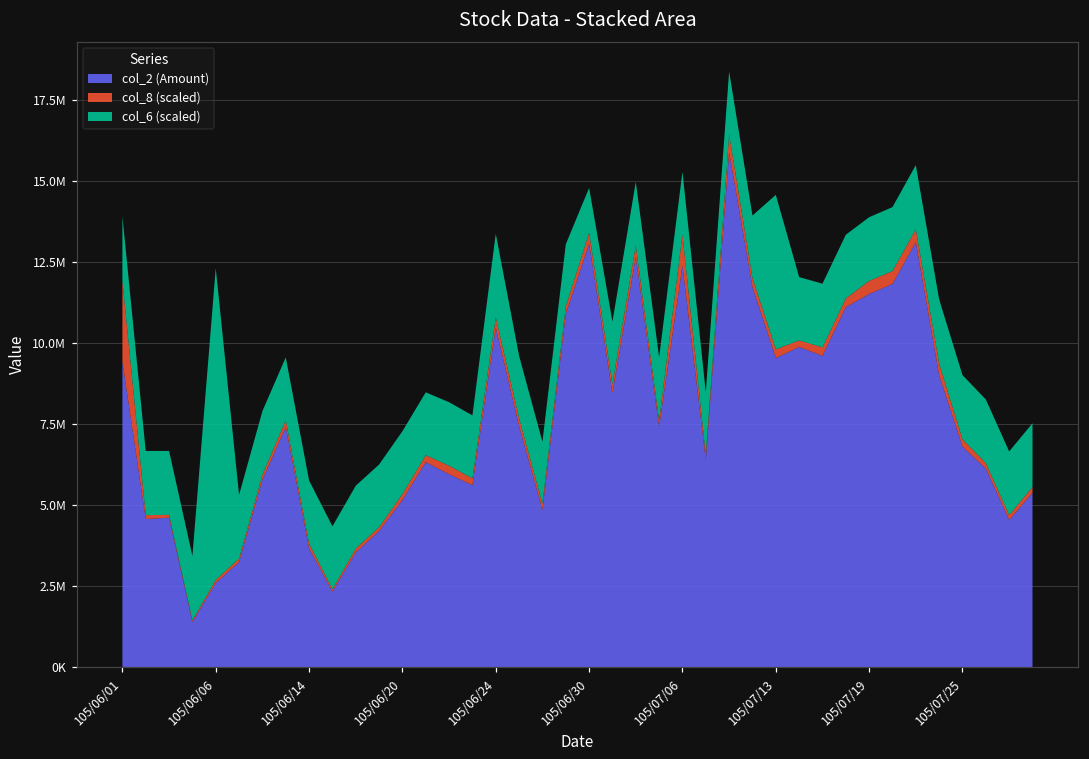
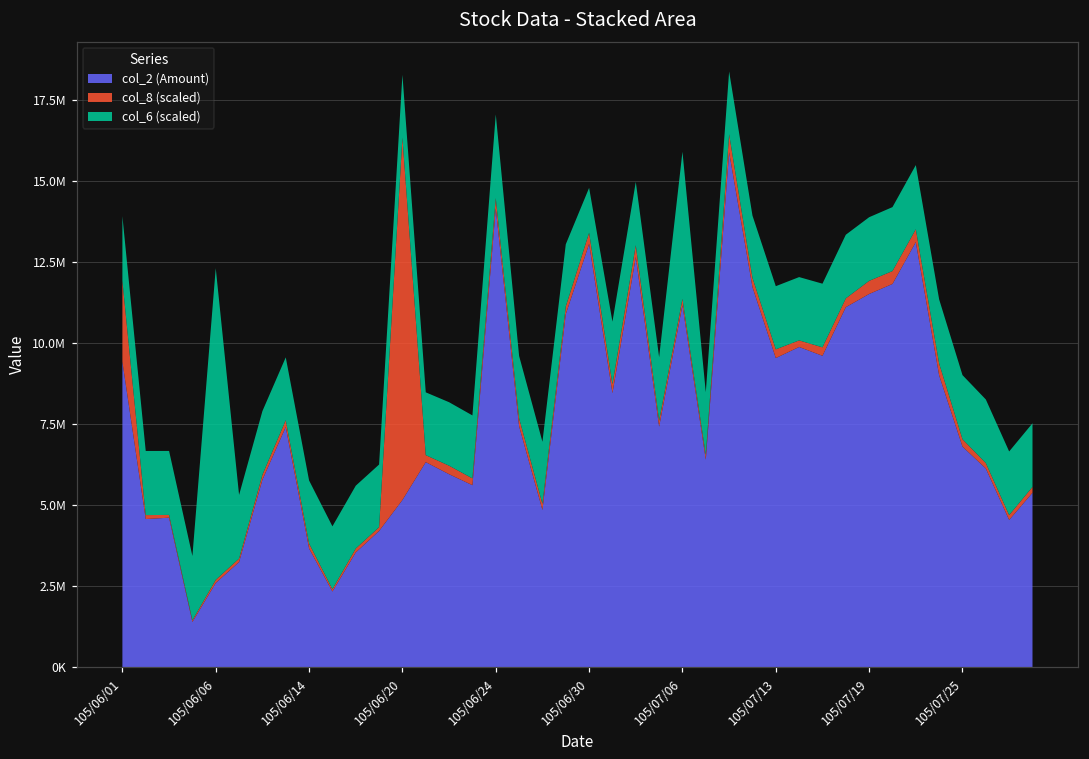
col_8 (scaled), 105/06/20: 200000 -> 11200000
col_2 (Amount), 105/06/24: 10500000 -> 14200000
col_2 (Amount), 105/07/06: 12400000 -> 11200000
col_8 (scaled), 105/07/06: 1000000 -> 200000
col_6 (scaled), 105/07/06: 1900000 -> 4500000
col_6 (scaled), 105/07/13: 4800000 -> 2000000
